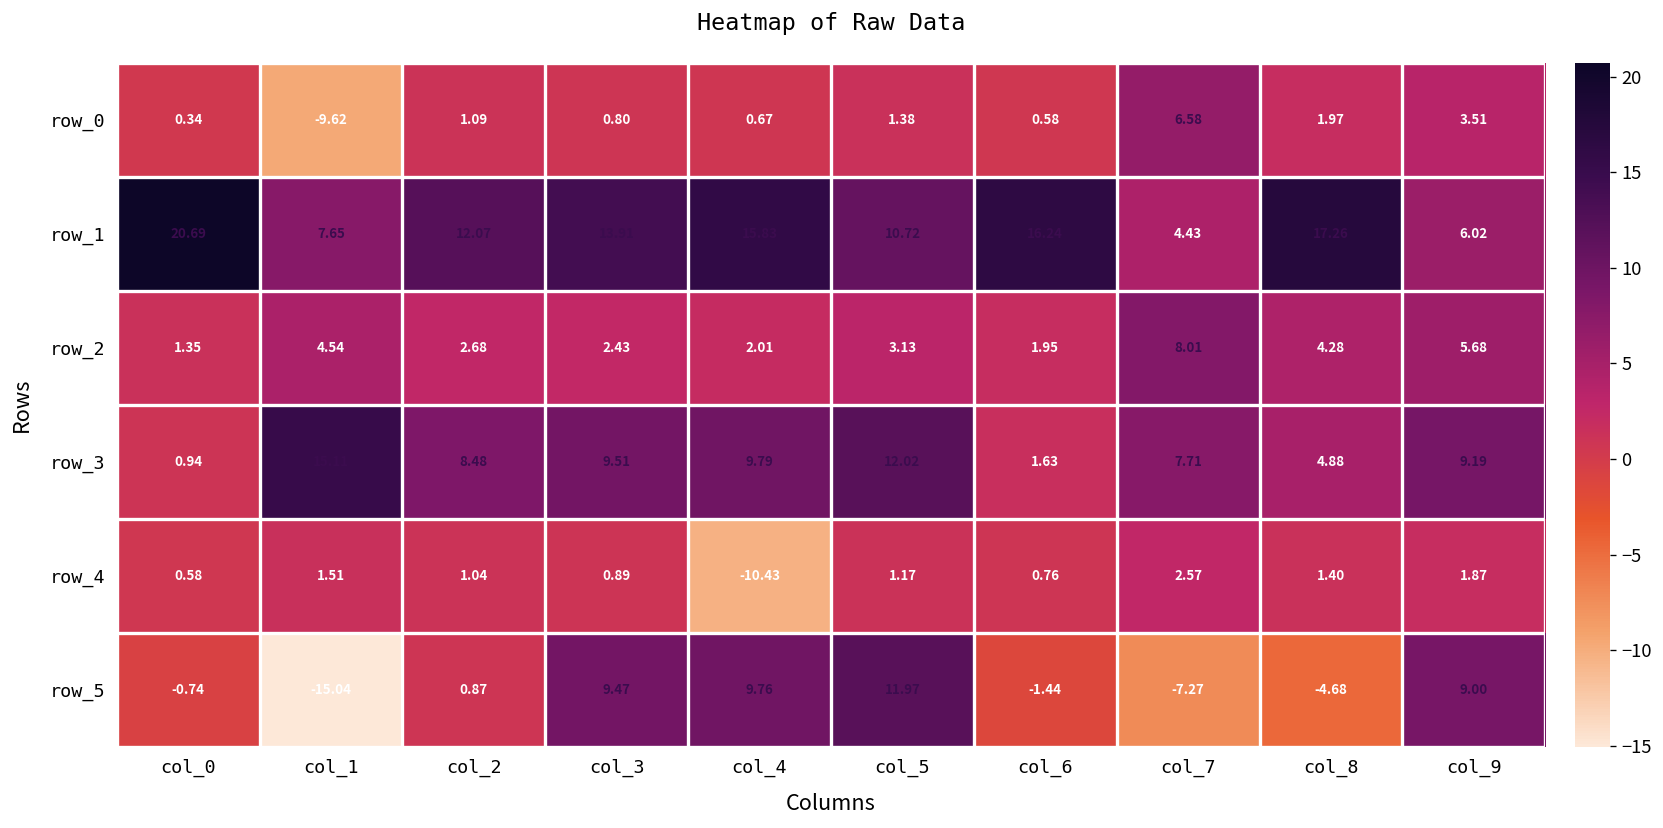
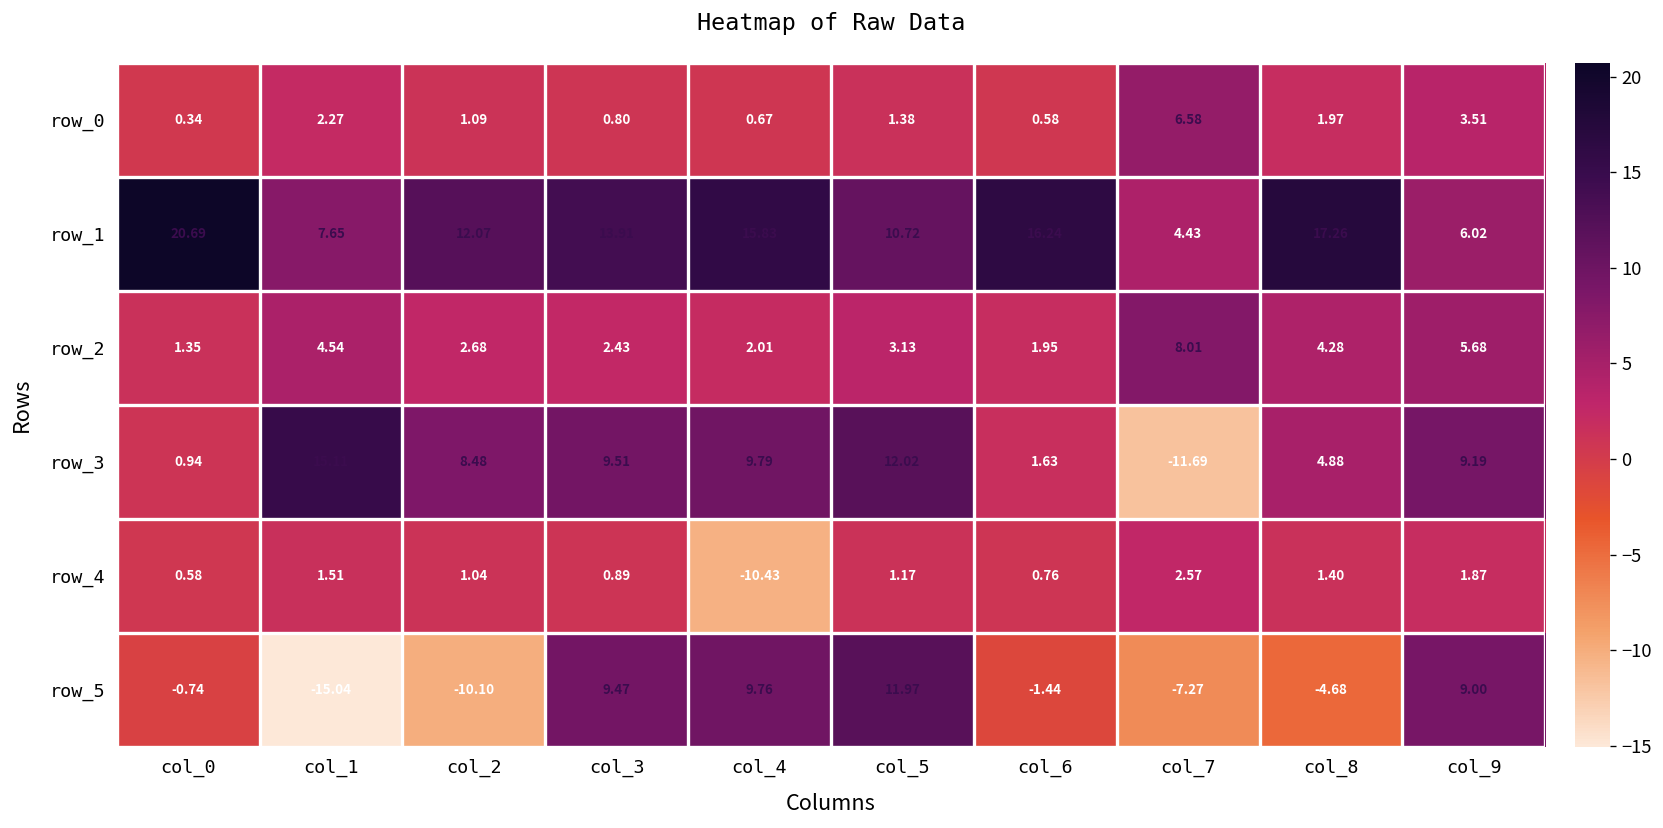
row_0, col_1: -9.62 -> 2.27
row_3, col_7: 7.71 -> -11.69
row_5, col_2: 0.87 -> -10.10
